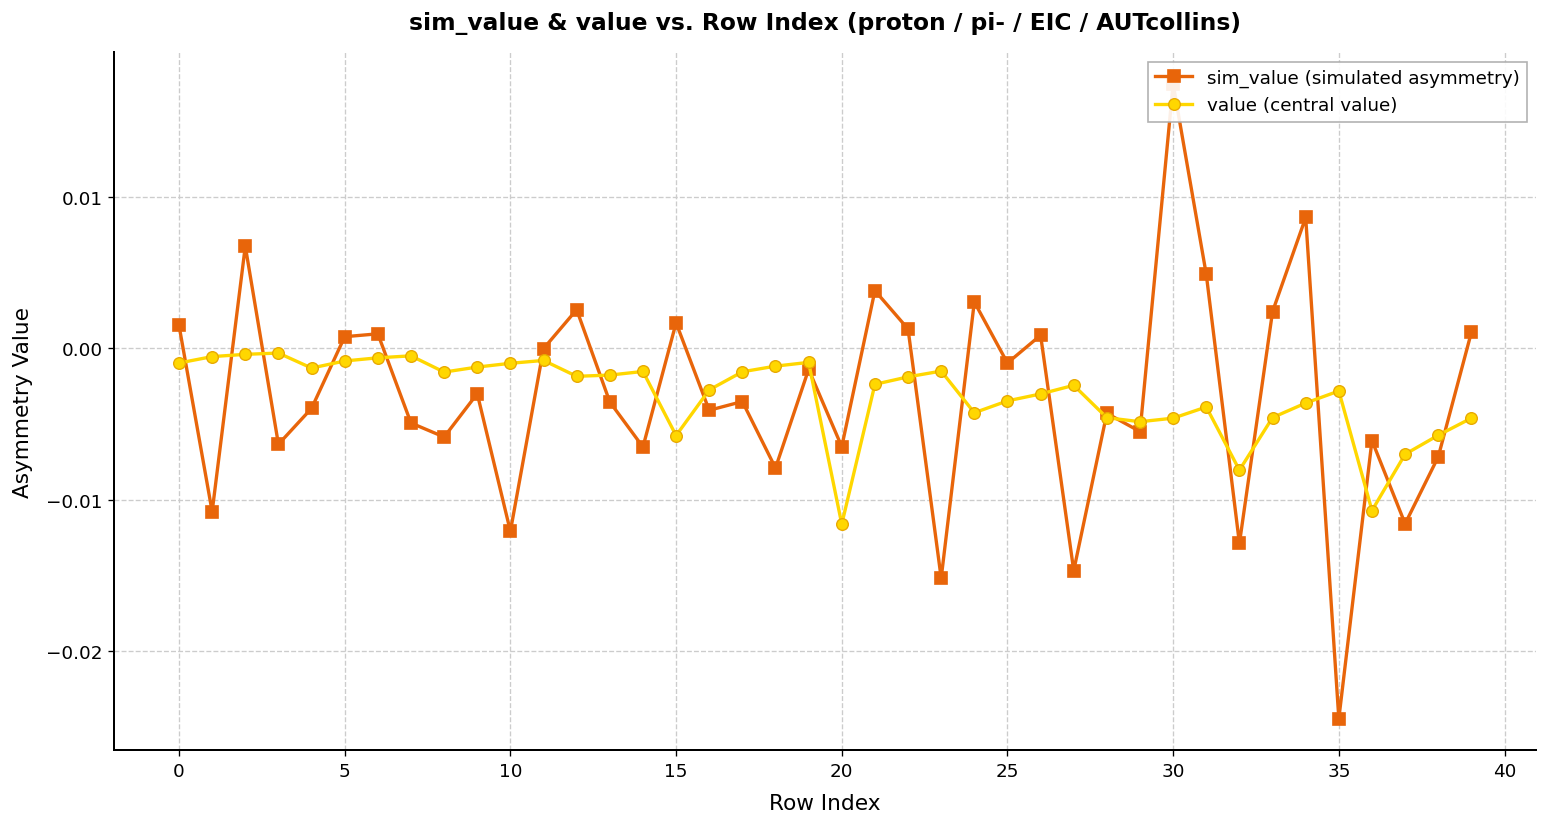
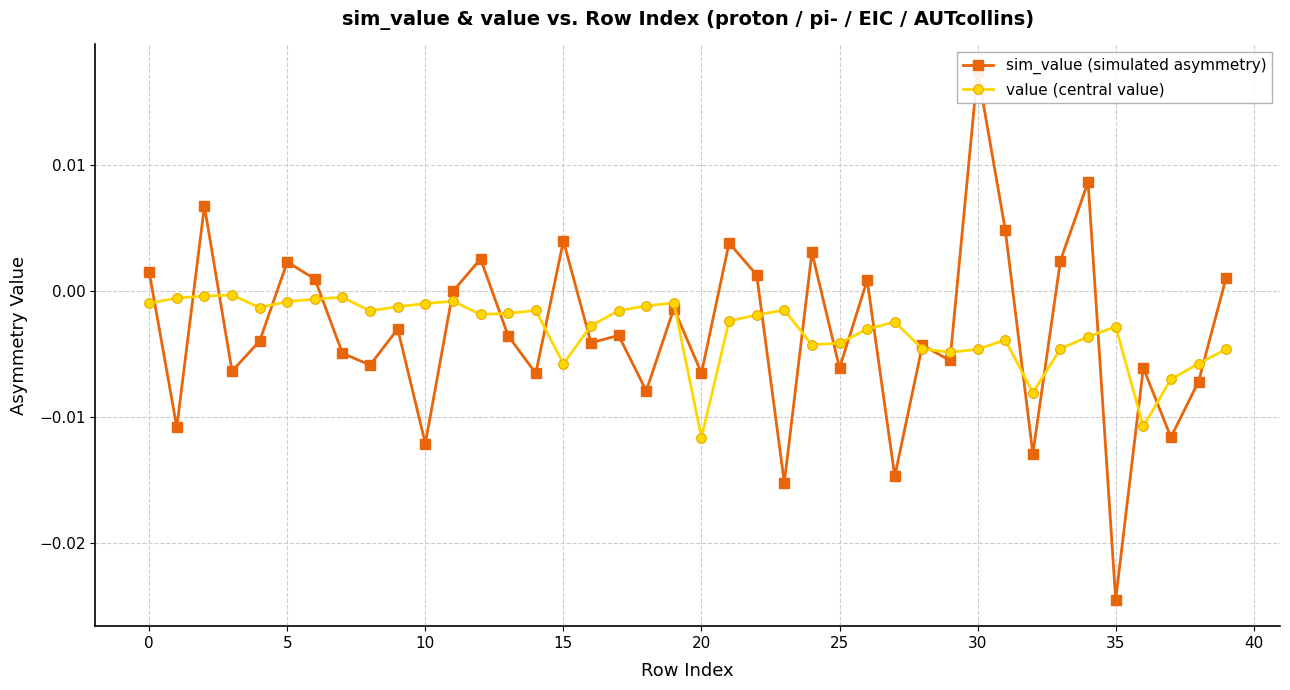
sim_value (simulated asymmetry), 5: 0.0008 -> 0.0023
sim_value (simulated asymmetry), 15: 0.0017 -> 0.0040
sim_value (simulated asymmetry), 25: -0.0010 -> -0.0061
value (central value), 25: -0.0035 -> -0.0041
